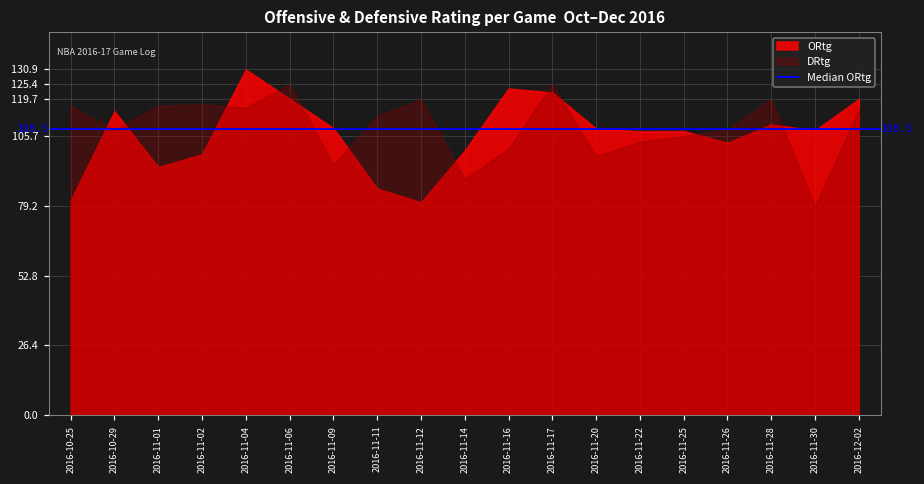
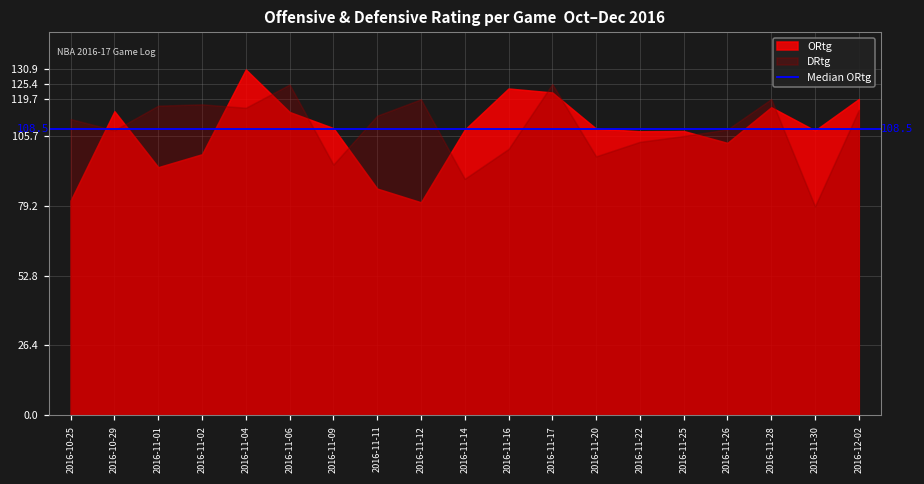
DRtg, 2016-10-25: 117 -> 112
ORtg, 2016-11-06: 120 -> 115
ORtg, 2016-11-14: 100 -> 108
ORtg, 2016-11-28: 110 -> 117
